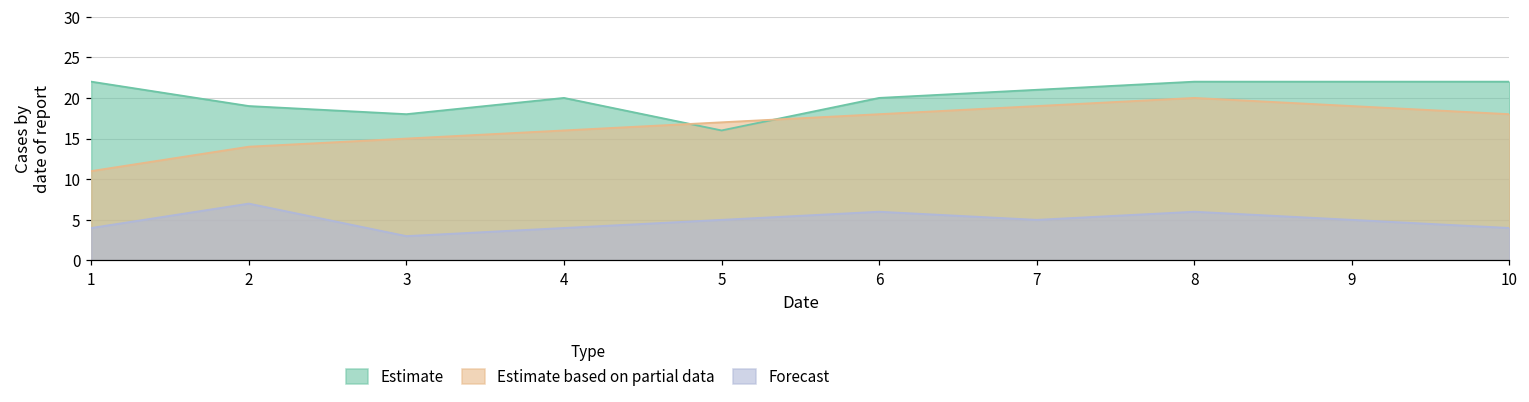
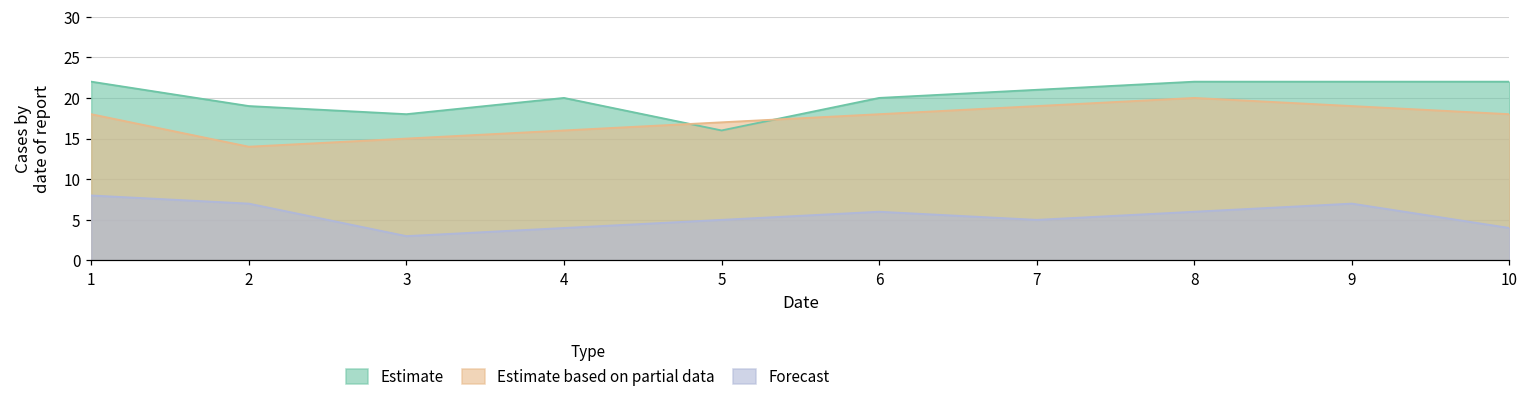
Estimate based on partial data, 1: 11 -> 18
Forecast, 1: 4 -> 8
Forecast, 9: 5 -> 7
